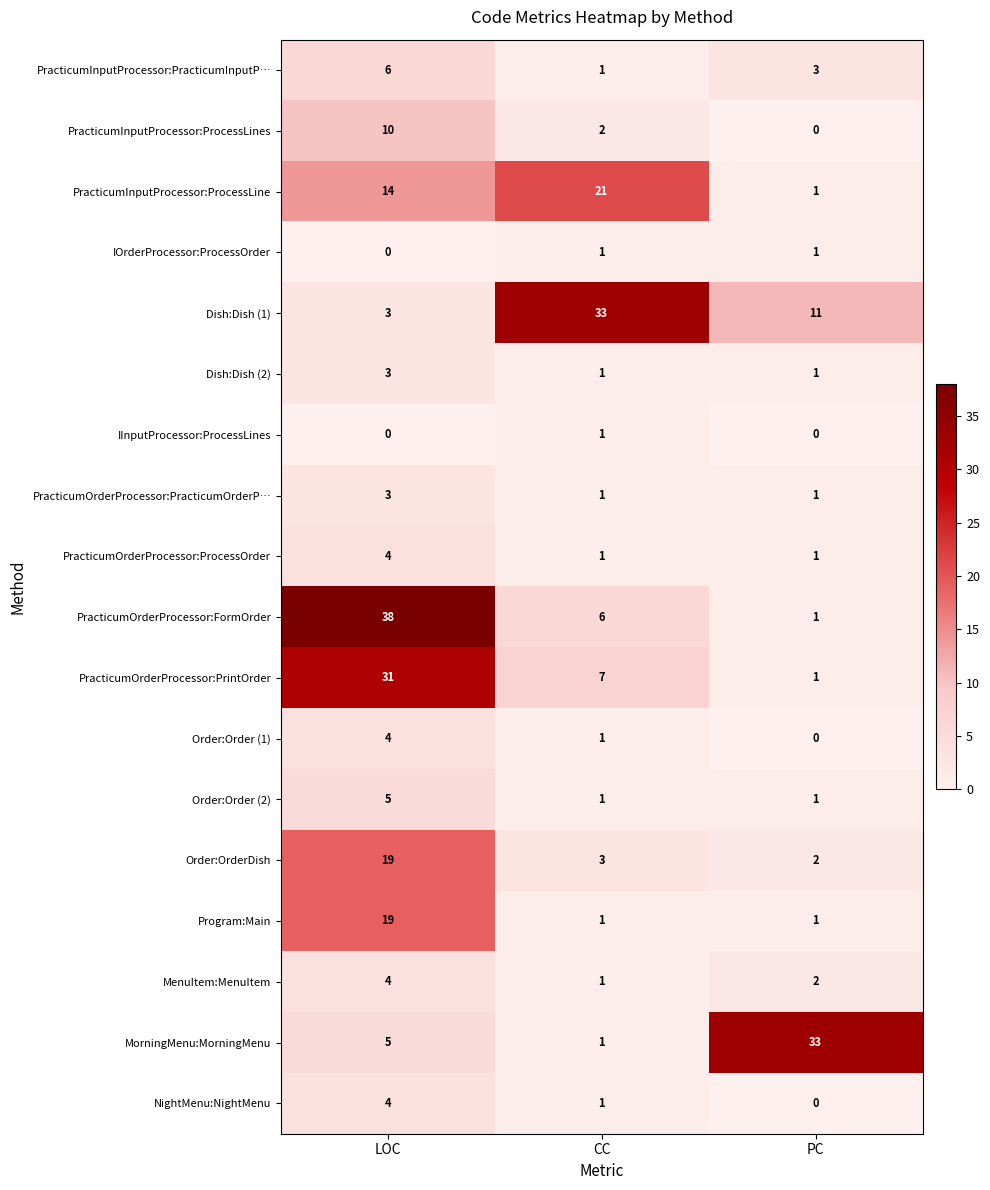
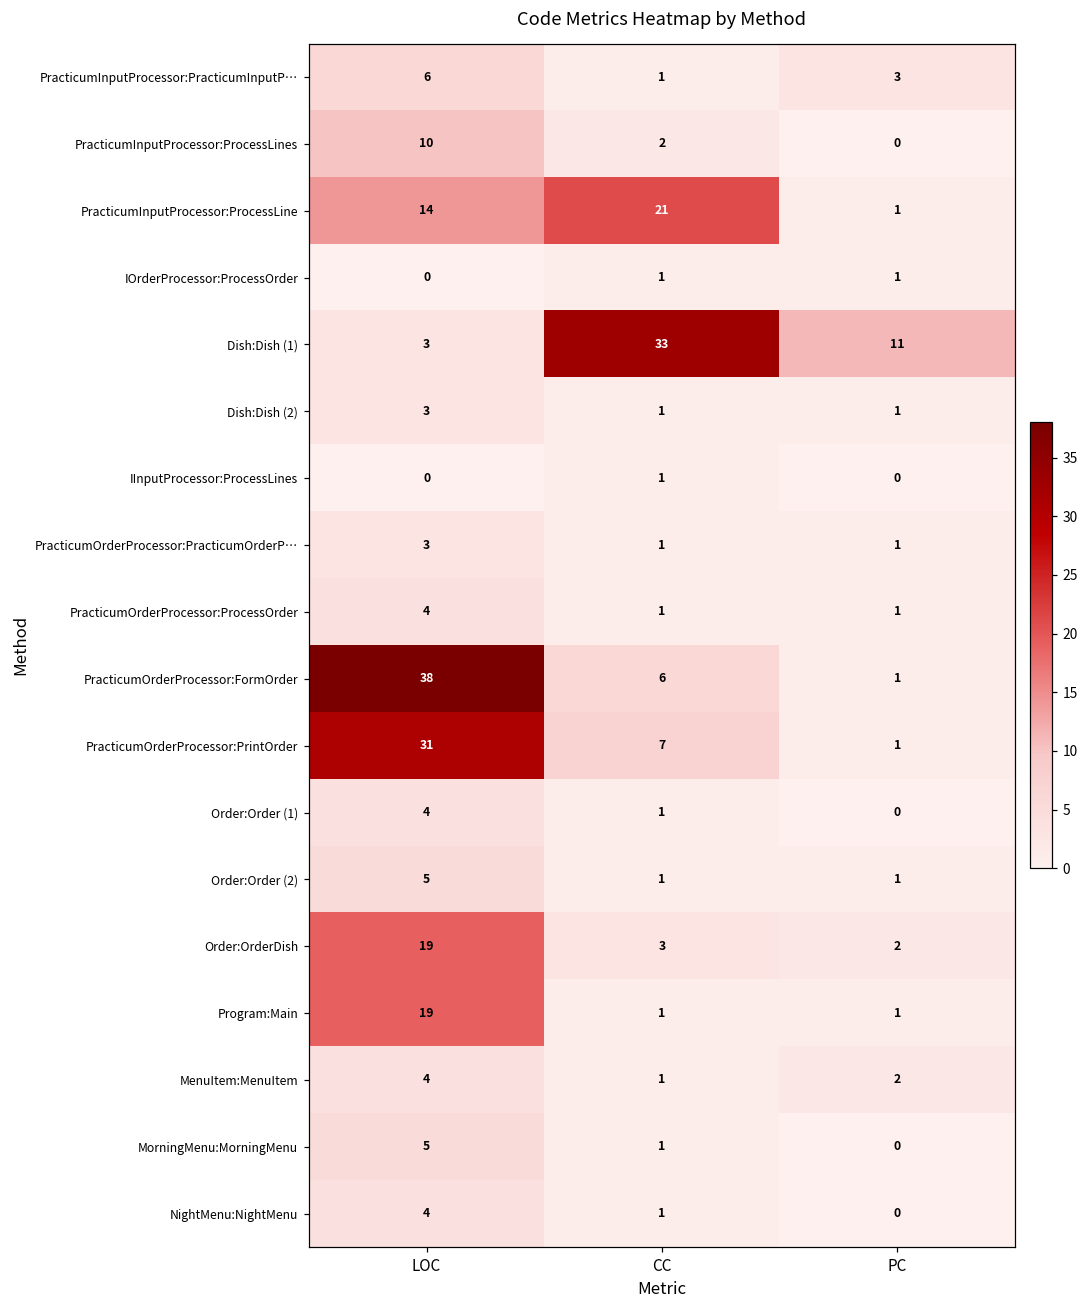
MorningMenu:MorningMenu, PC: 33 -> 0
